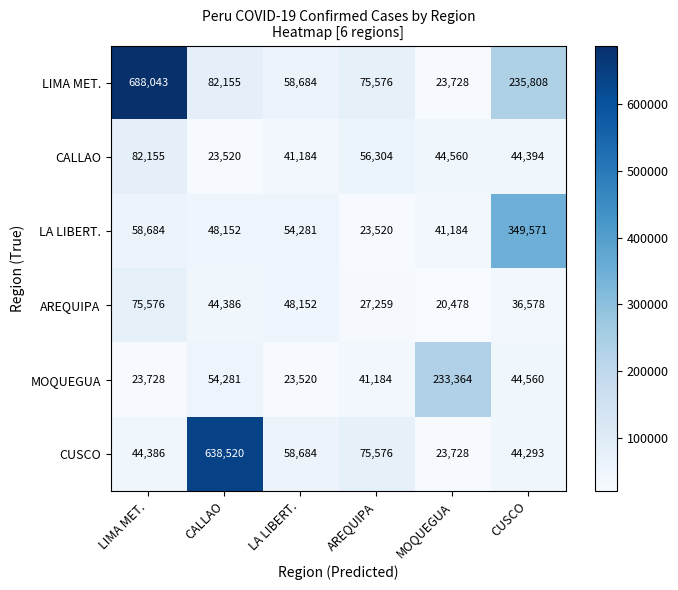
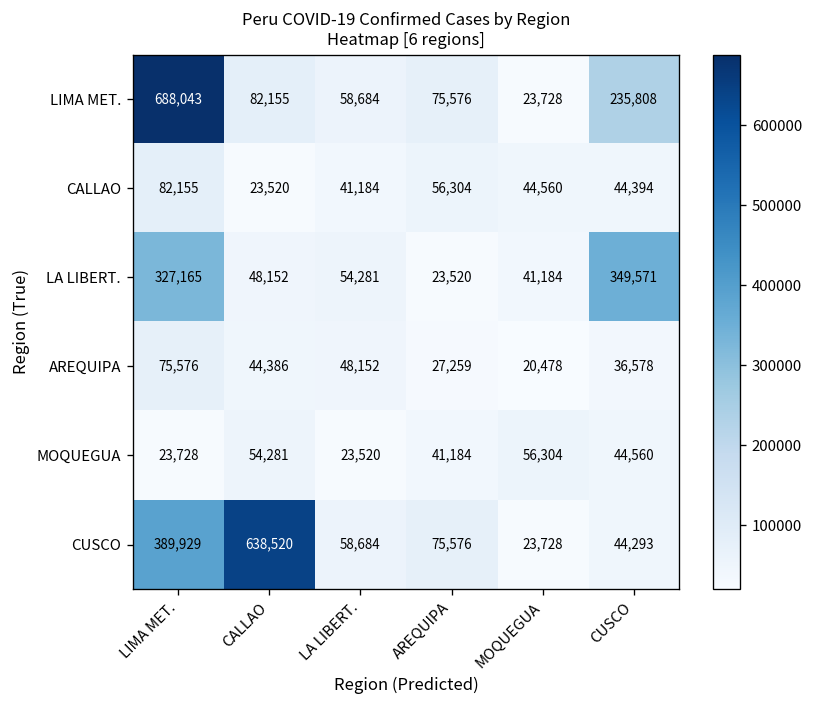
LA LIBERT., LIMA MET.: 58,684 -> 327,165
MOQUEGUA, MOQUEGUA: 233,364 -> 56,304
CUSCO, LIMA MET.: 44,386 -> 389,929
